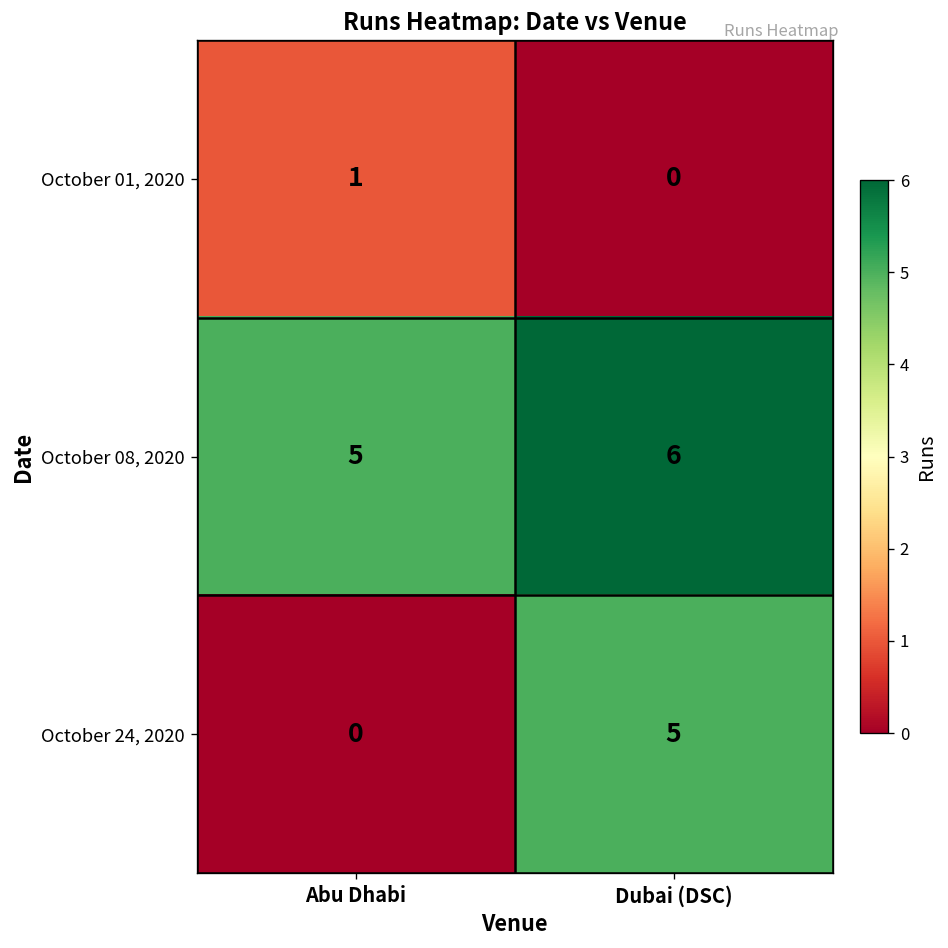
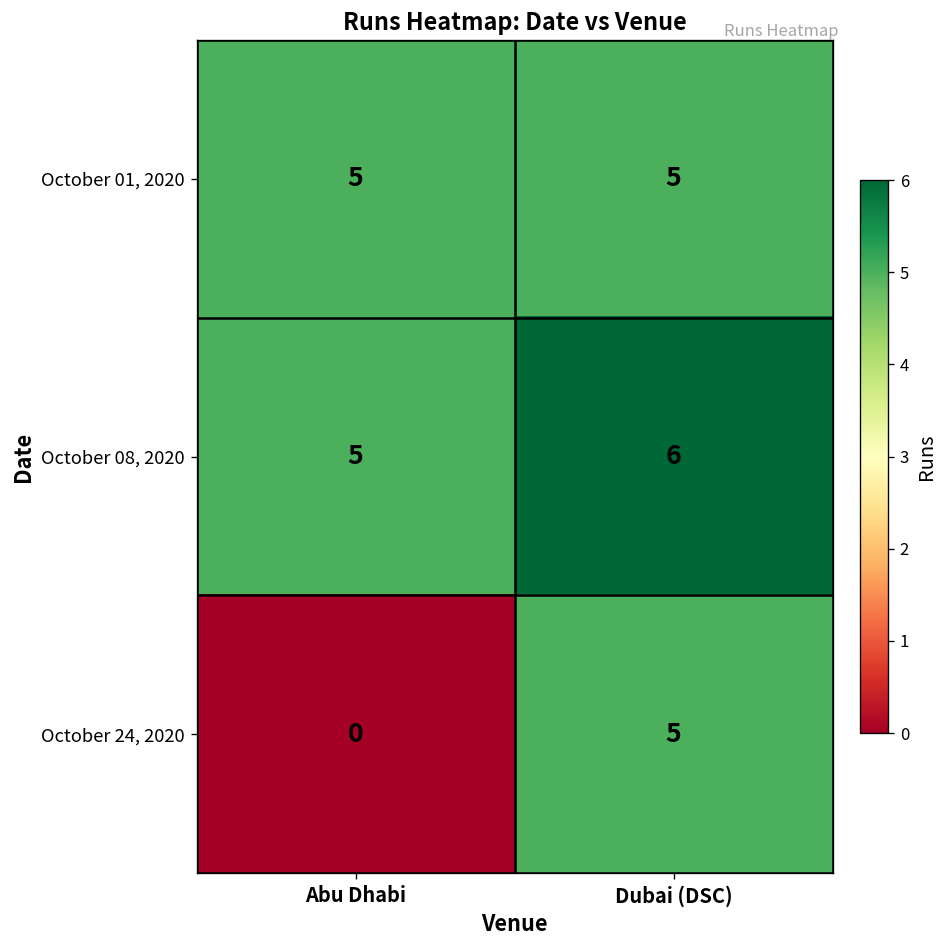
October 01, 2020, Abu Dhabi: 1 -> 5
October 01, 2020, Dubai (DSC): 0 -> 5
